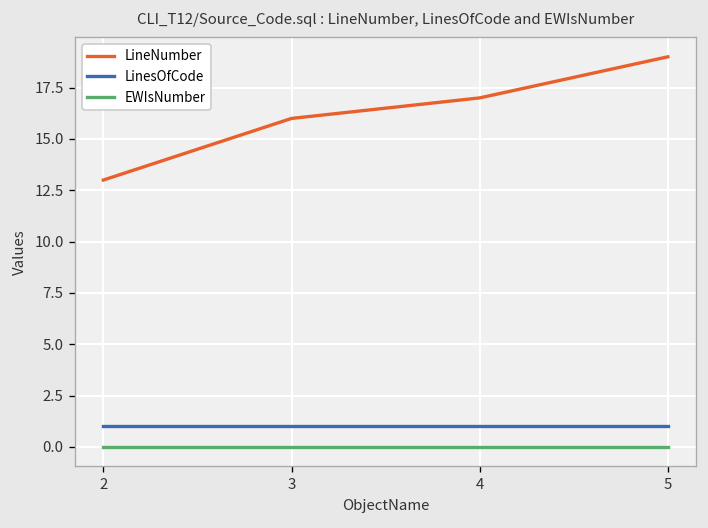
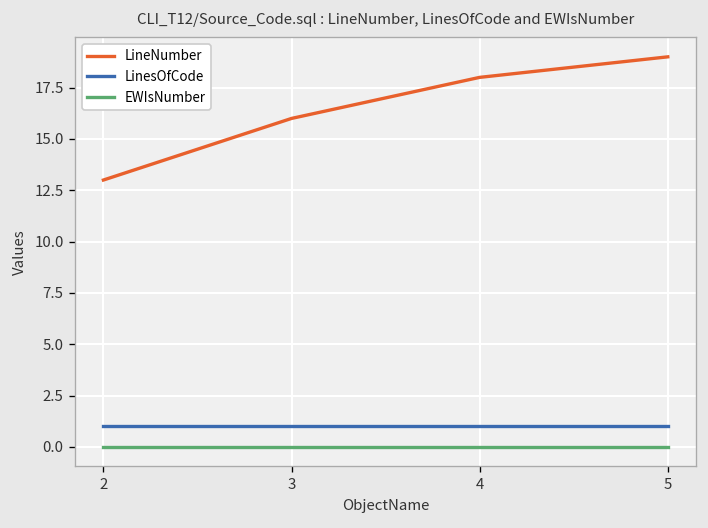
LineNumber, 4: 17 -> 18
